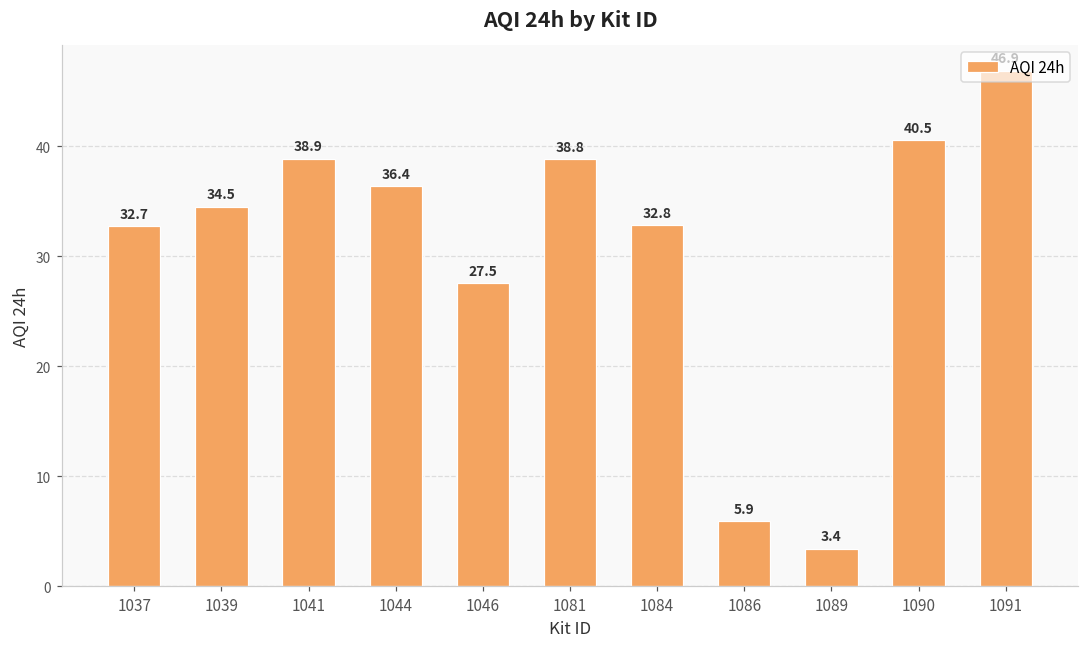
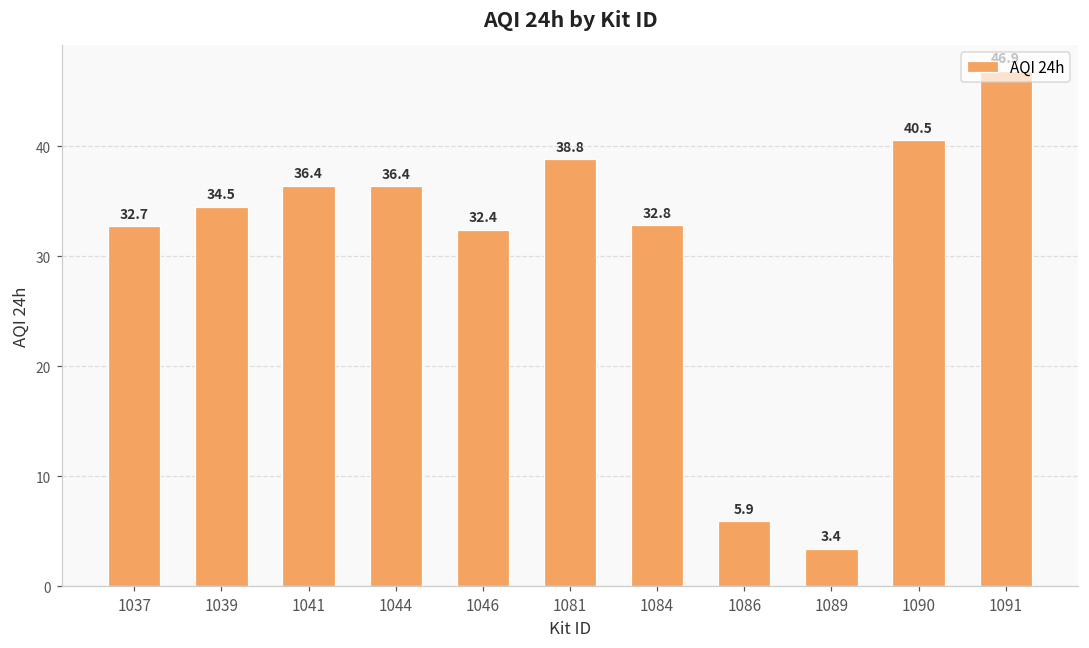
1041: 38.9 -> 36.4
1046: 27.5 -> 32.4
